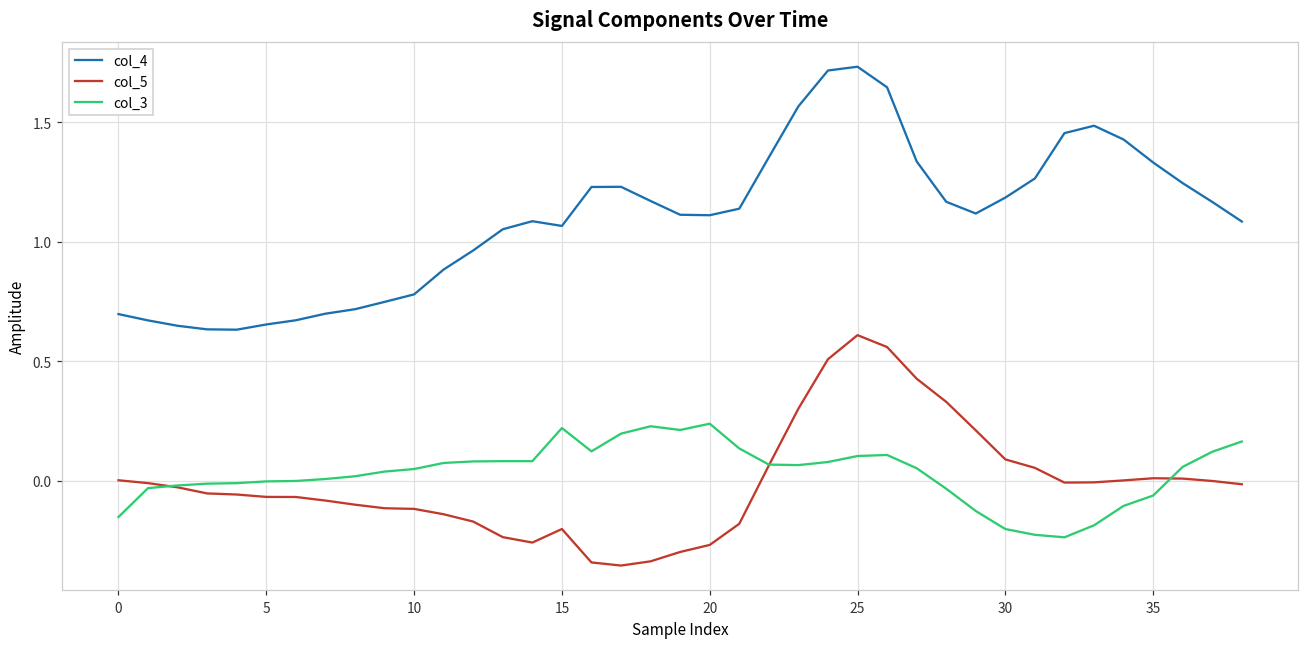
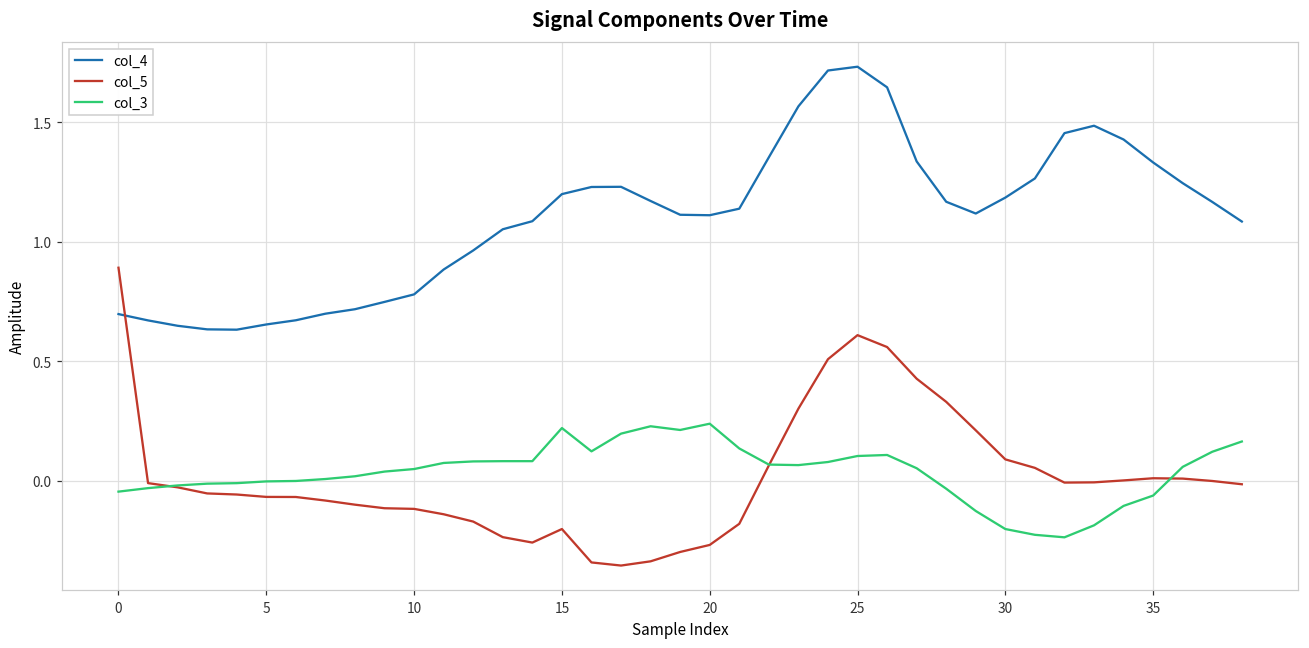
col_5, 0: 0.00 -> 0.89
col_3, 0: -0.15 -> -0.05
col_4, 15: 1.07 -> 1.20
